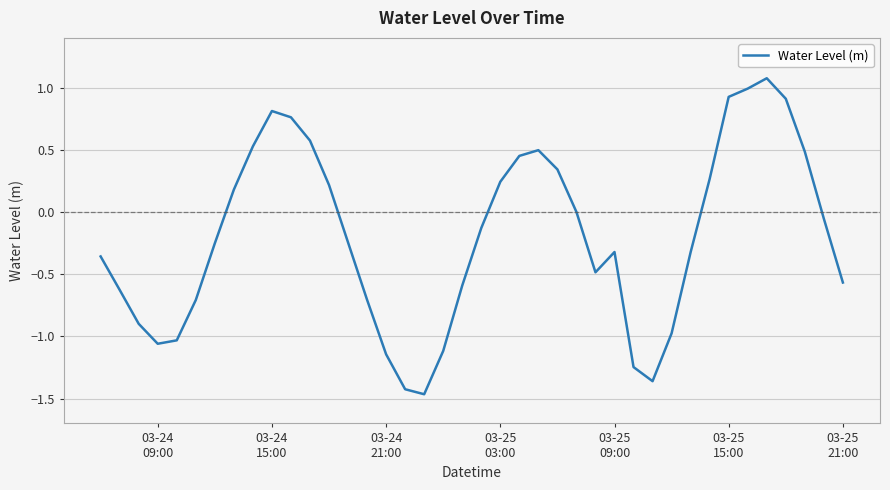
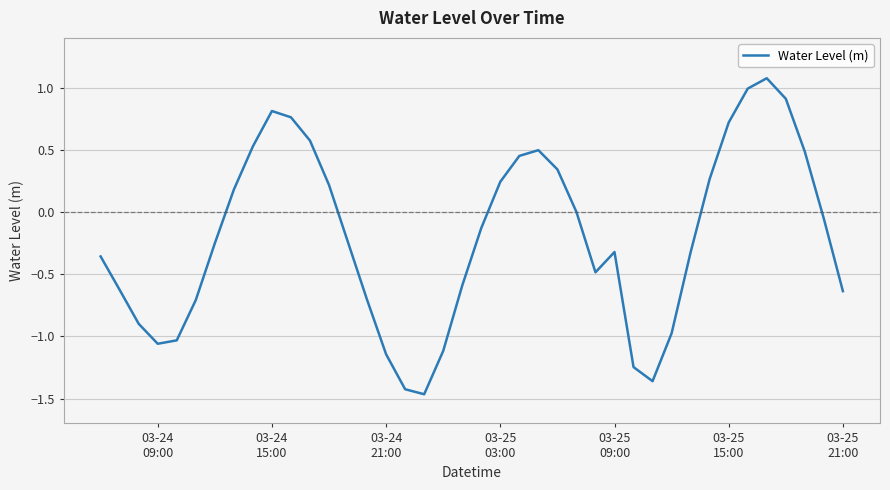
03-25 15:00: 0.93 -> 0.72
03-25 21:00: -0.57 -> -0.64
